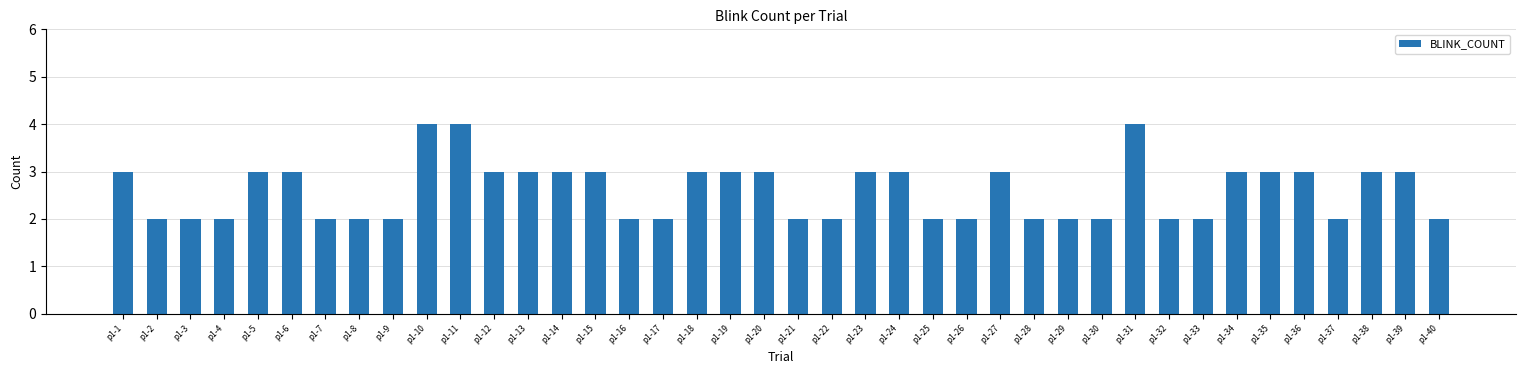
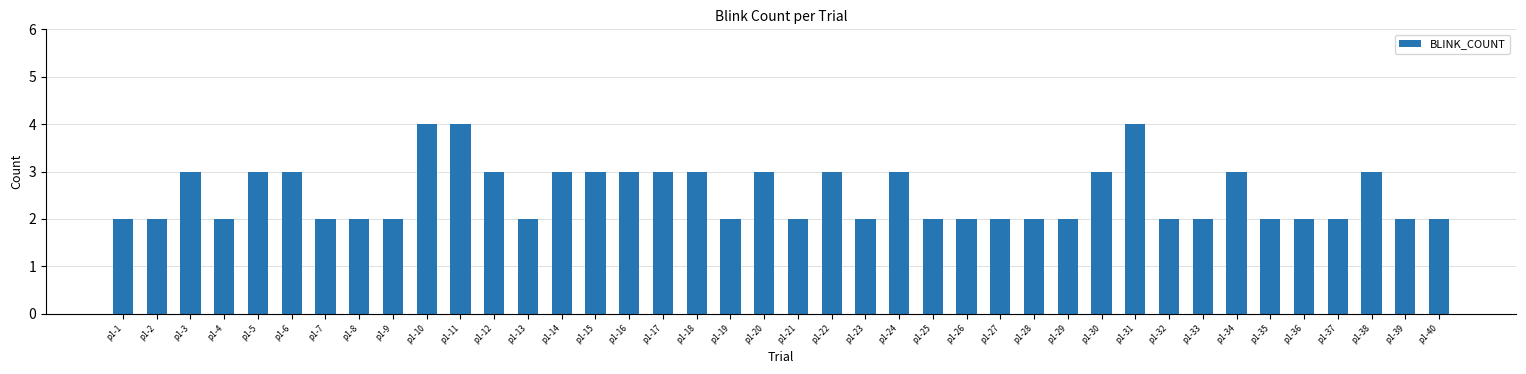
p1-1: 3 -> 2
p1-3: 2 -> 3
p1-13: 3 -> 2
p1-16: 2 -> 3
p1-17: 2 -> 3
p1-19: 3 -> 2
p1-22: 2 -> 3
p1-23: 3 -> 2
p1-27: 3 -> 2
p1-30: 2 -> 3
p1-35: 3 -> 2
p1-36: 3 -> 2
p1-39: 3 -> 2
